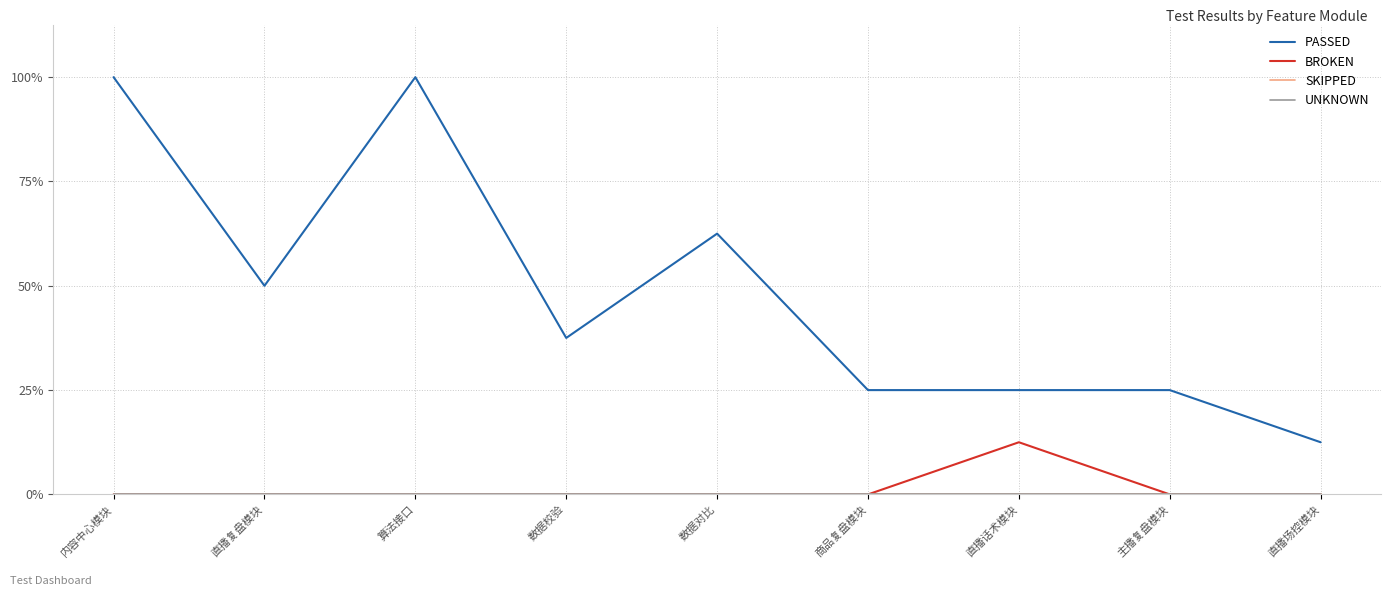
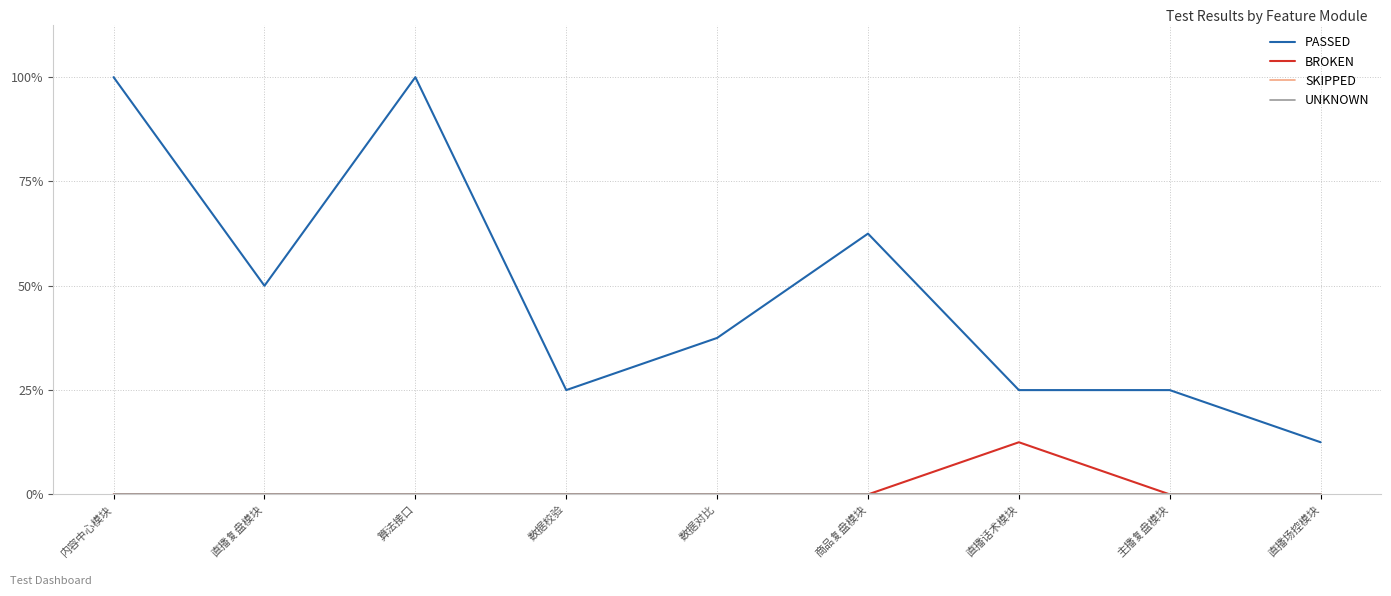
PASSED, 数据校验: 38% -> 25%
PASSED, 数据对比: 63% -> 38%
PASSED, 商品复盘模块: 25% -> 63%
